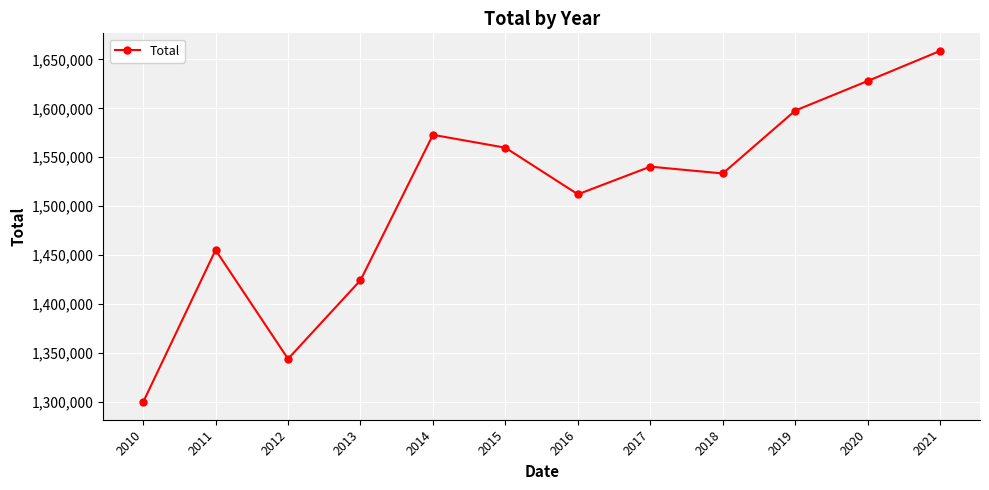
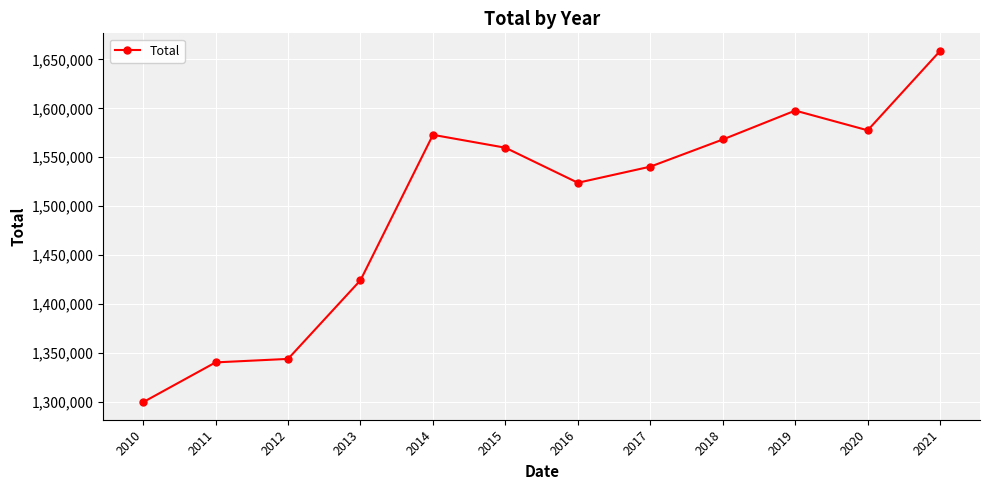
2011: 1,460,000 -> 1,340,000
2016: 1,510,000 -> 1,520,000
2018: 1,530,000 -> 1,570,000
2020: 1,630,000 -> 1,580,000
